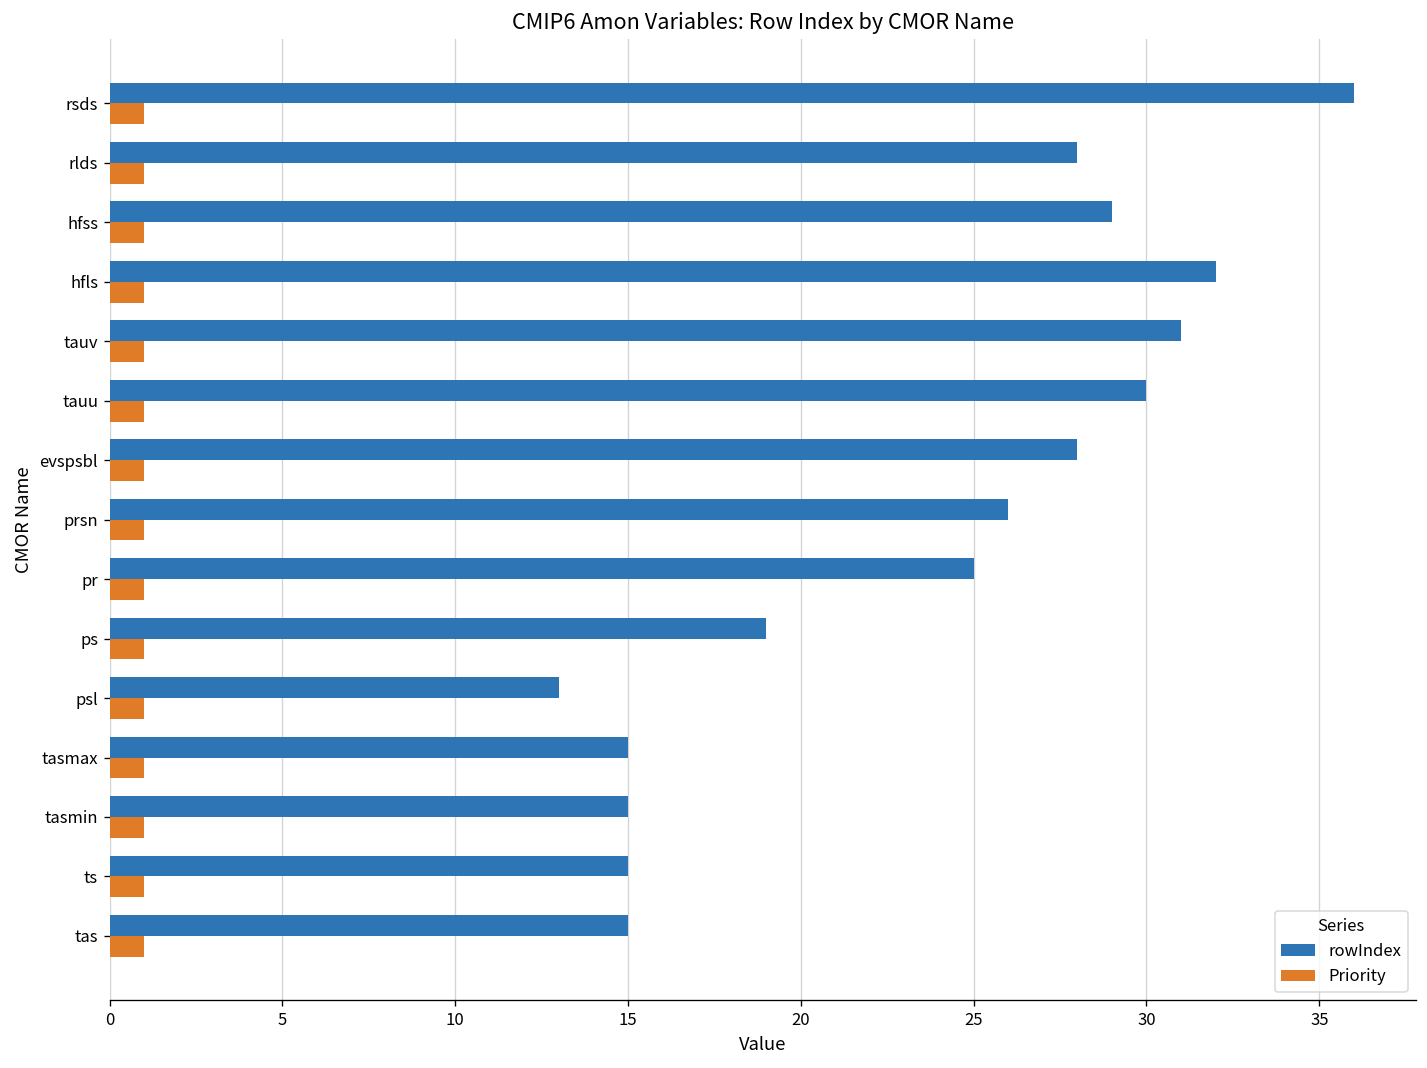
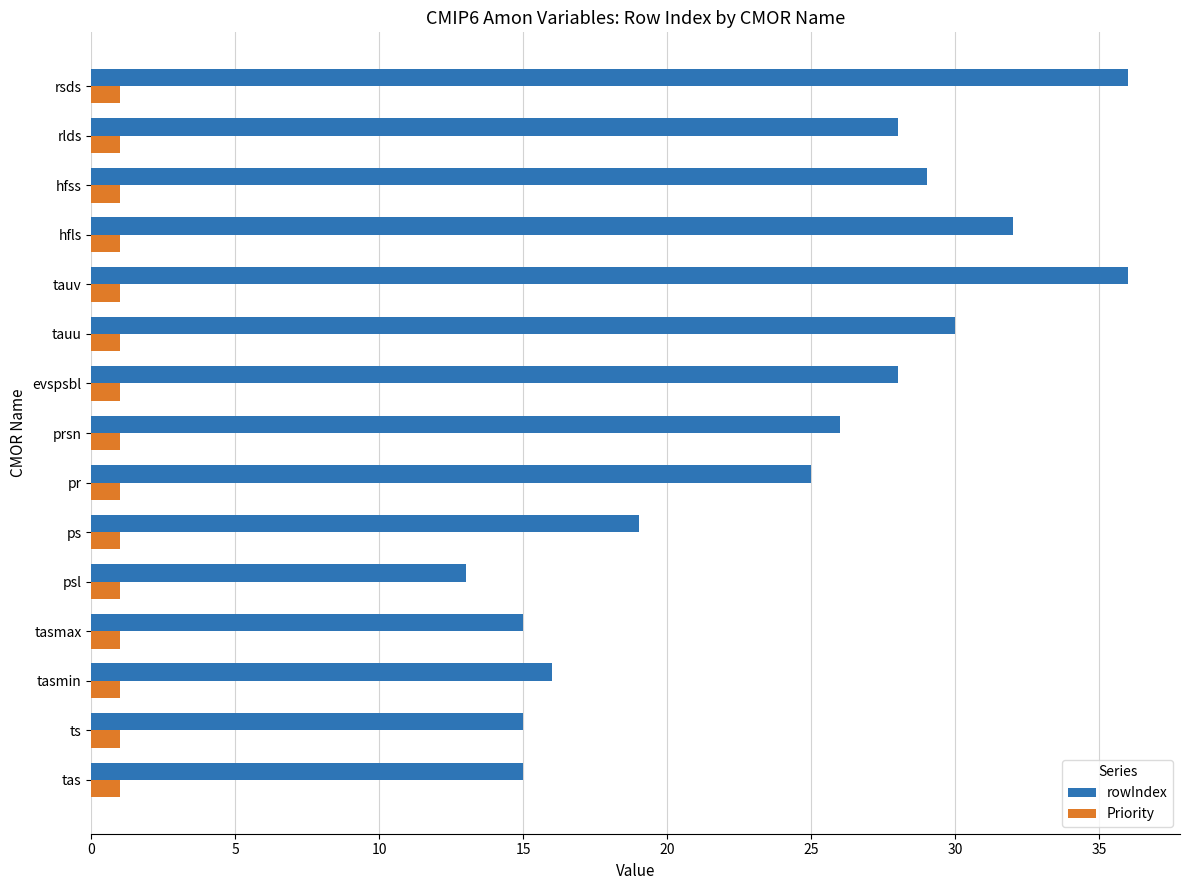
rowIndex, tauv: 31 -> 36
rowIndex, tasmin: 15 -> 16
